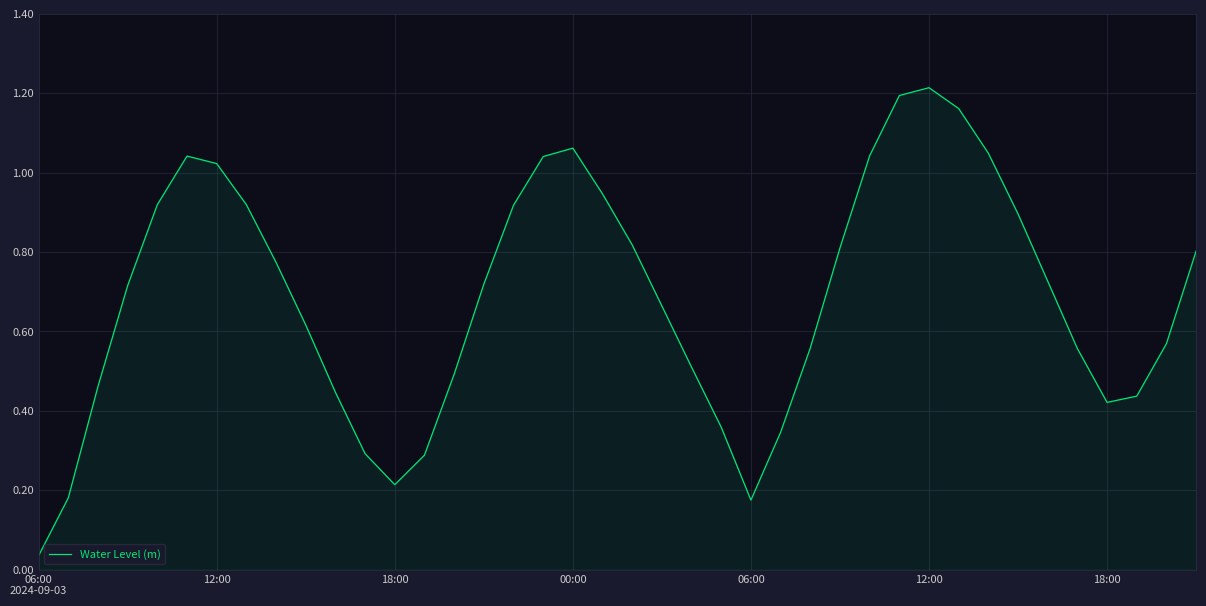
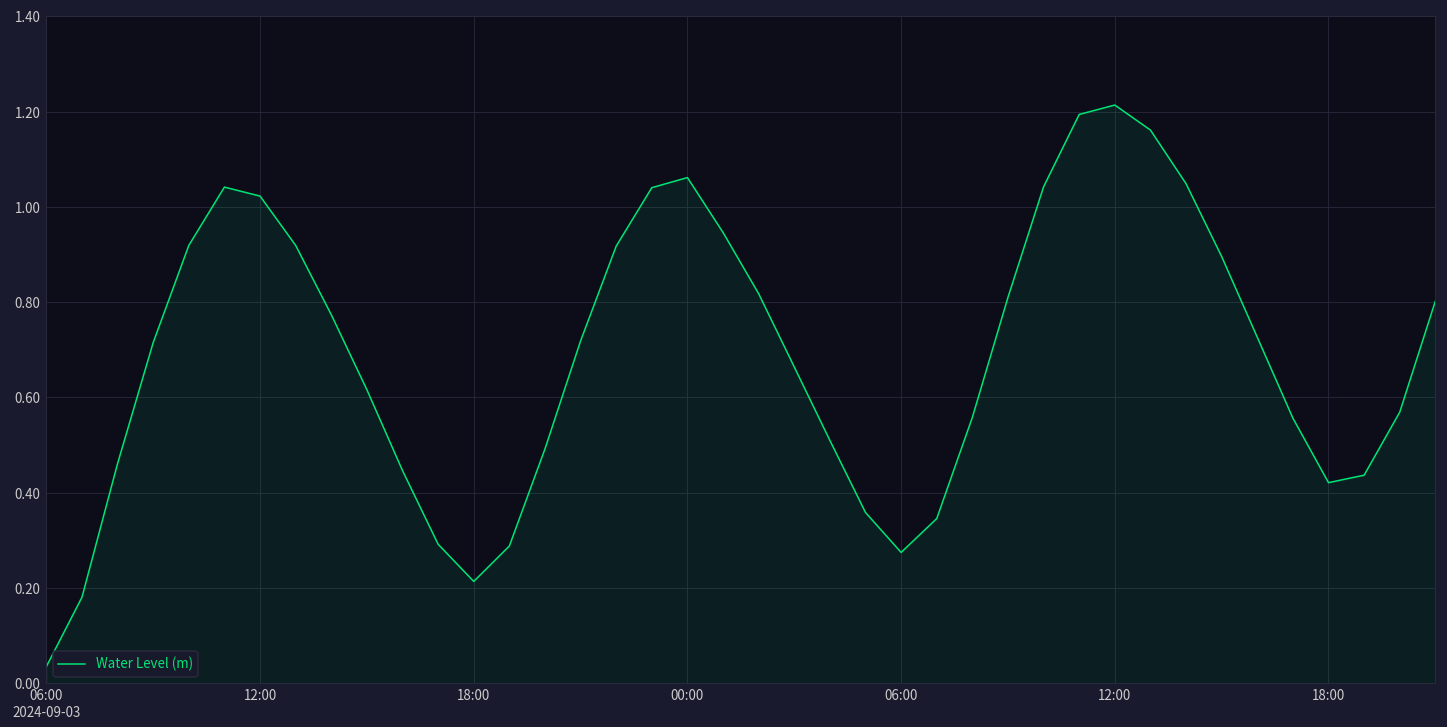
06:00: 0.17 -> 0.27
